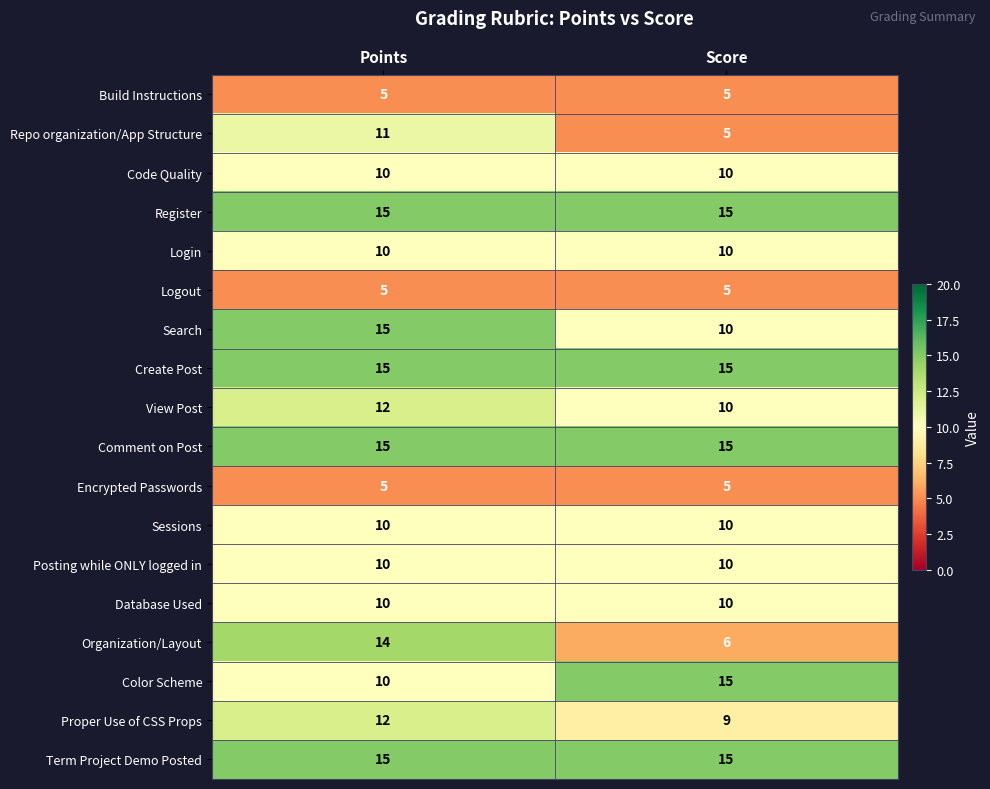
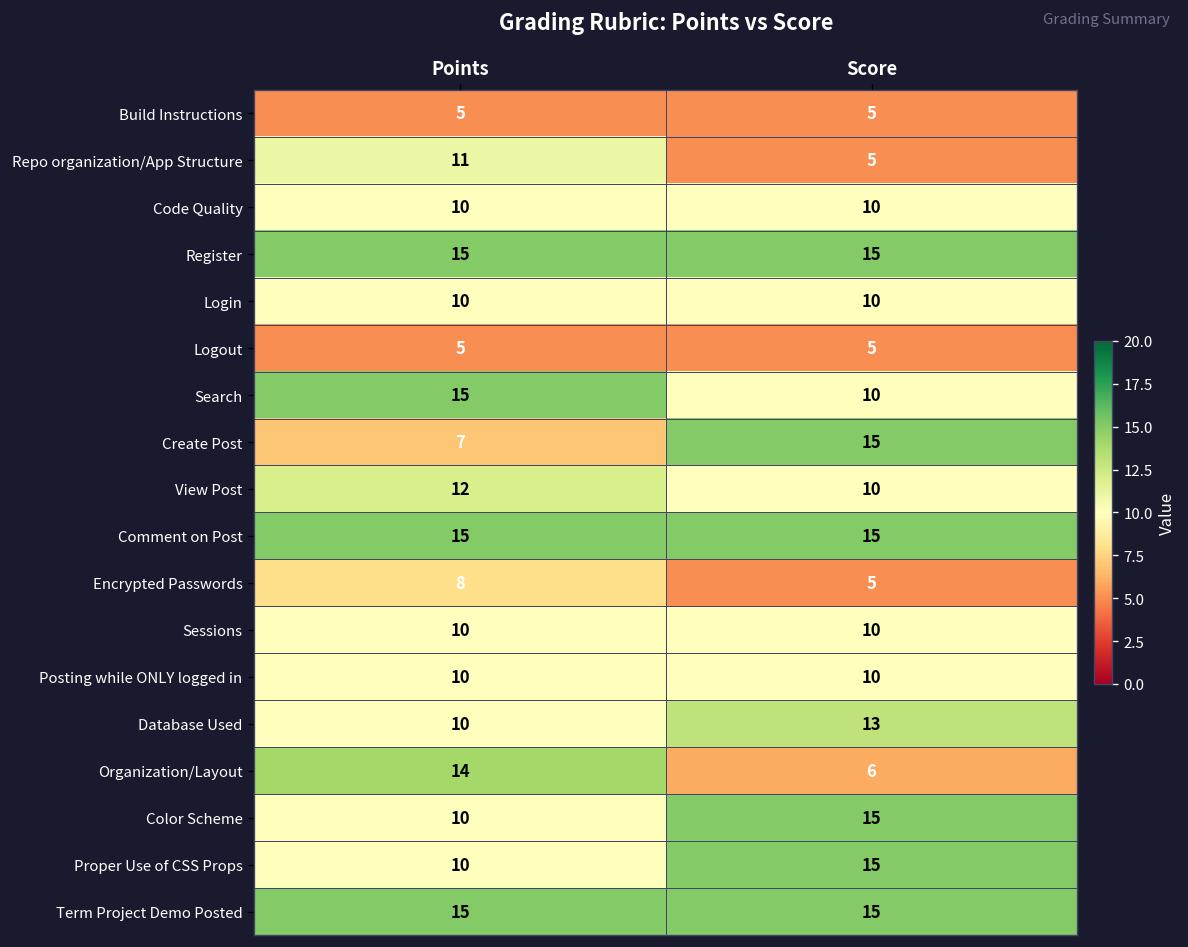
Create Post, Points: 15 -> 7
Encrypted Passwords, Points: 5 -> 8
Database Used, Score: 10 -> 13
Proper Use of CSS Props, Points: 12 -> 10
Proper Use of CSS Props, Score: 9 -> 15
